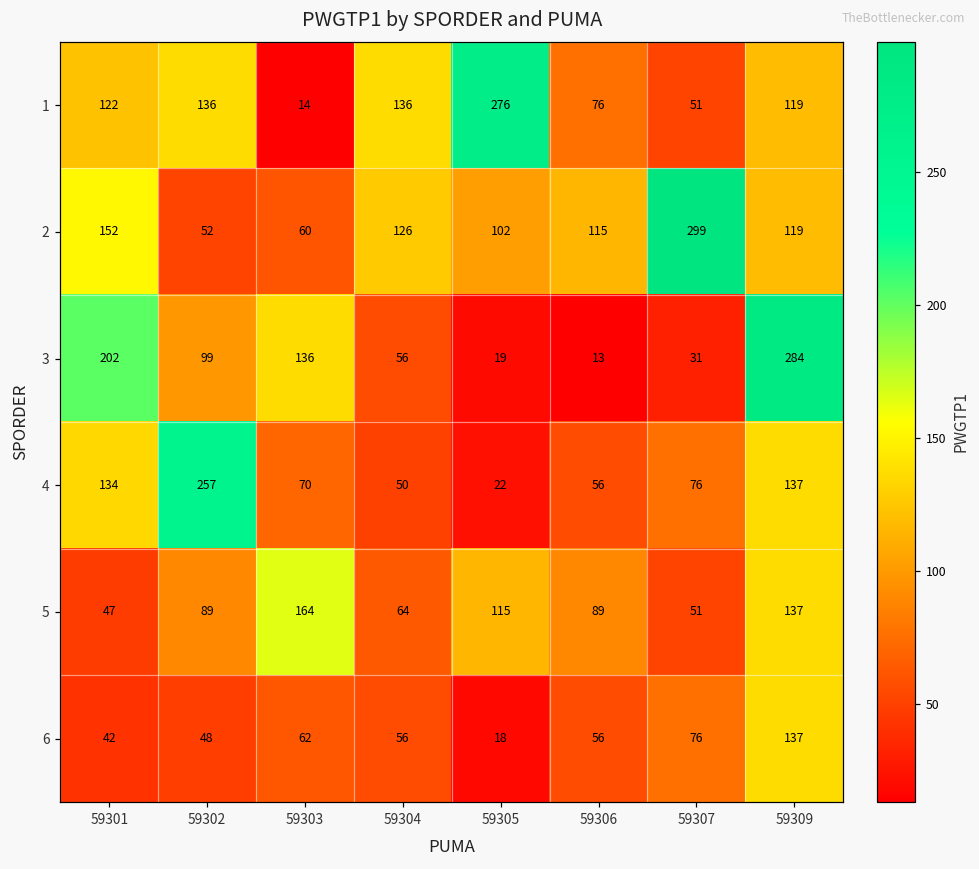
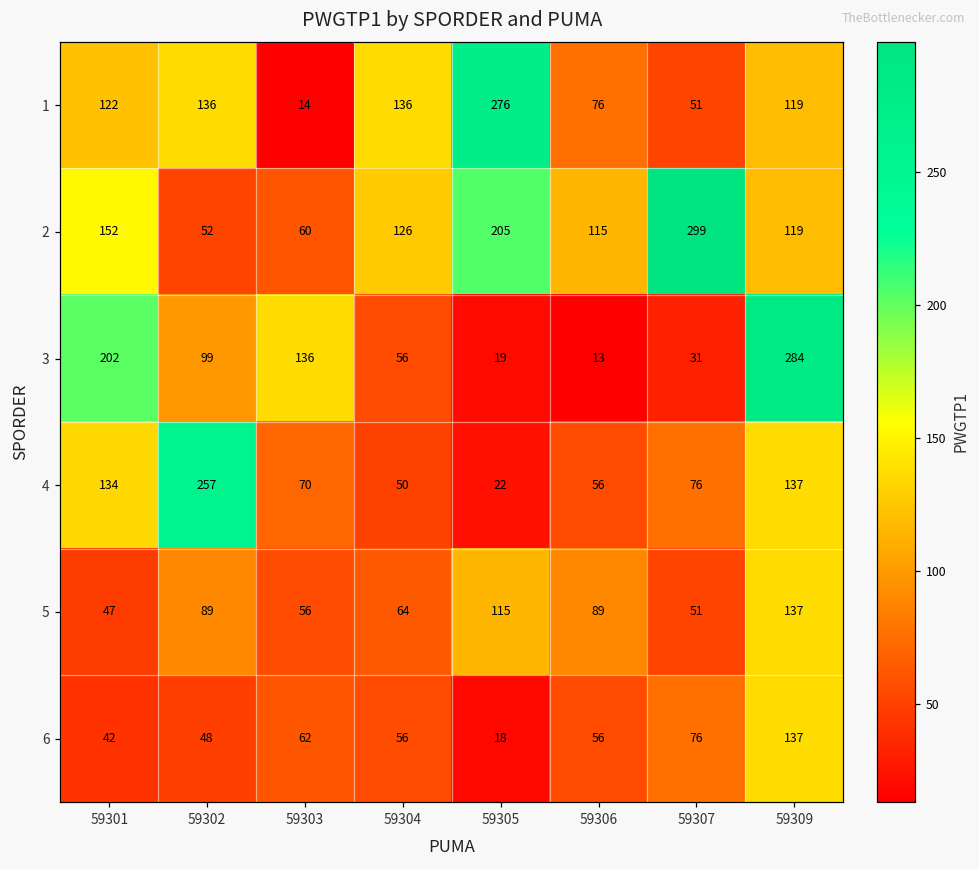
2, 59305: 102 -> 205
5, 59303: 164 -> 56
